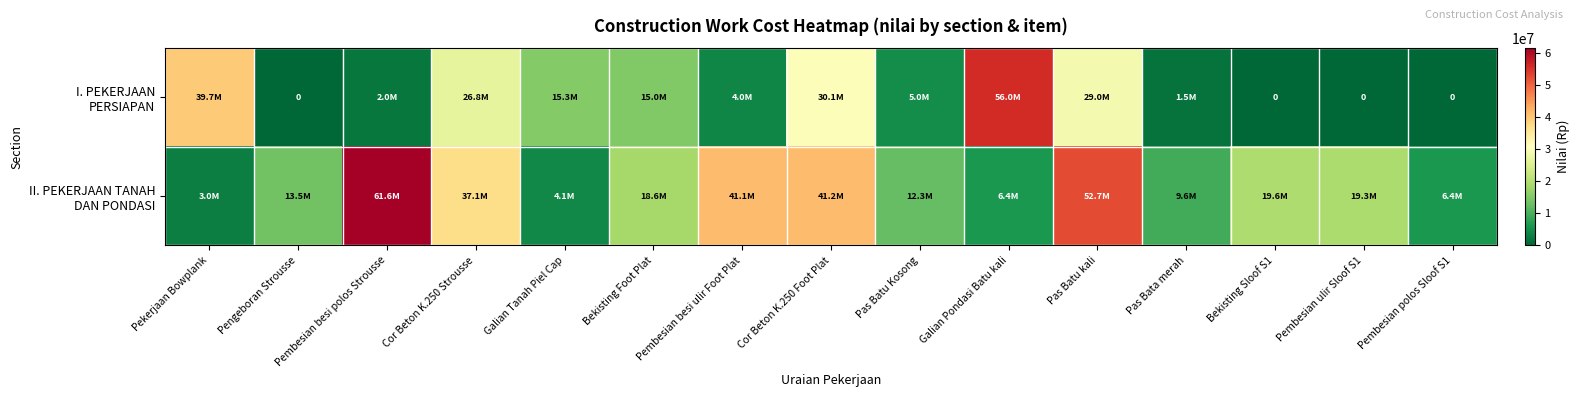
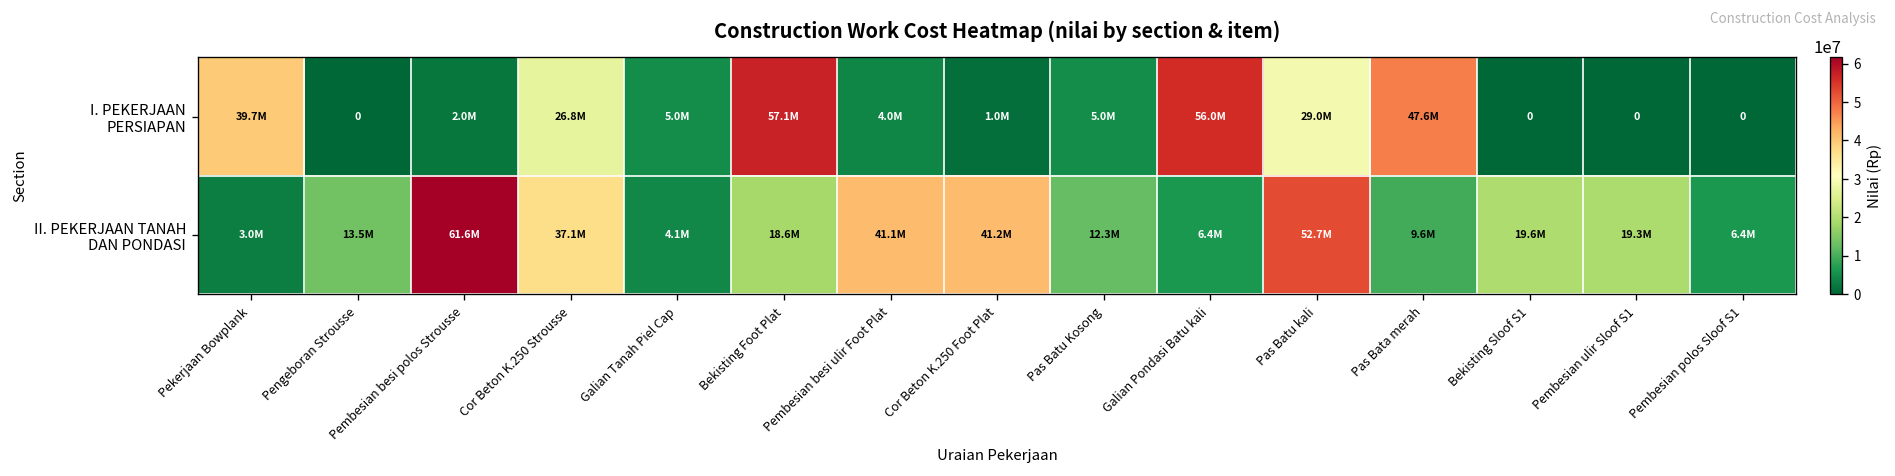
I. PEKERJAAN PERSIAPAN, Galian Tanah Piel Cap: 15.3M -> 5.0M
I. PEKERJAAN PERSIAPAN, Bekisting Foot Plat: 15.0M -> 57.1M
I. PEKERJAAN PERSIAPAN, Cor Beton K.250 Foot Plat: 30.1M -> 1.0M
I. PEKERJAAN PERSIAPAN, Pas Bata merah: 1.5M -> 47.6M
